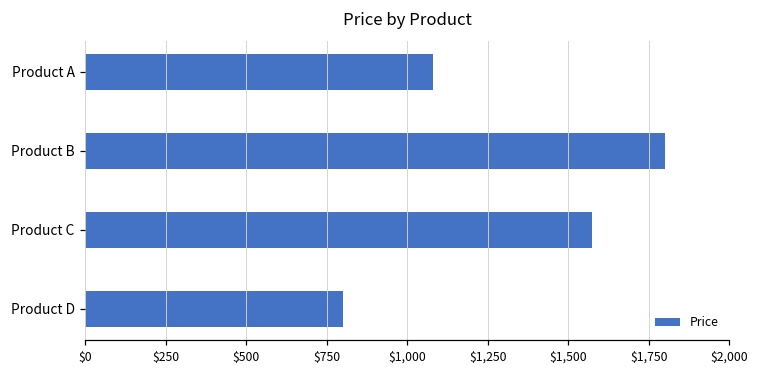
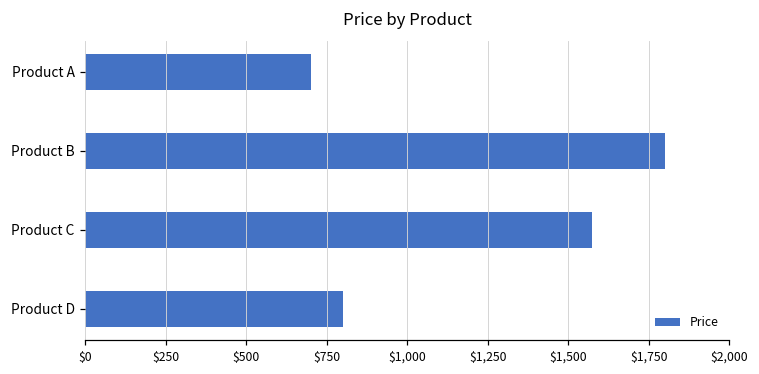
Product A: $1,080 -> $700
